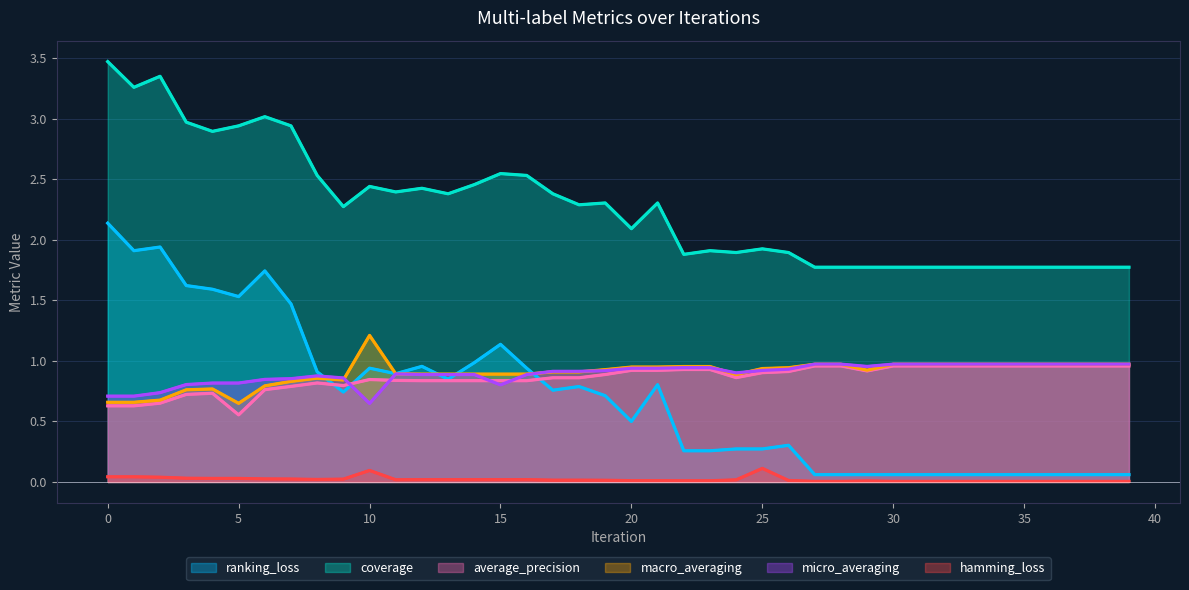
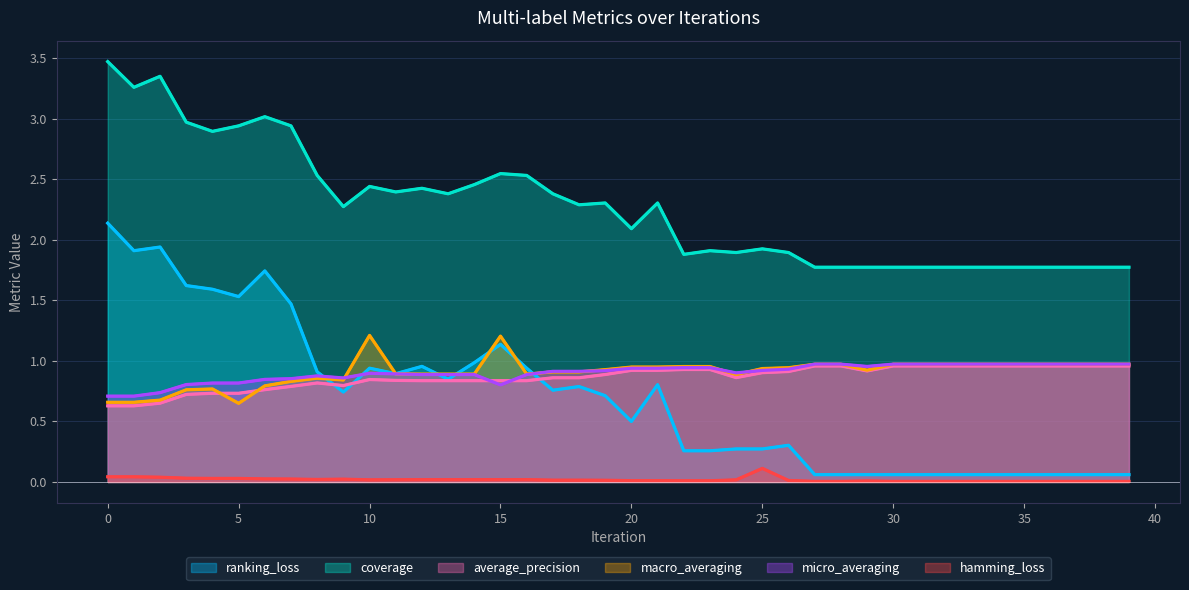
average_precision, 5: 0.55 -> 0.73
micro_averaging, 10: 0.65 -> 0.90
hamming_loss, 10: 0.10 -> 0.02
macro_averaging, 15: 0.89 -> 1.20
